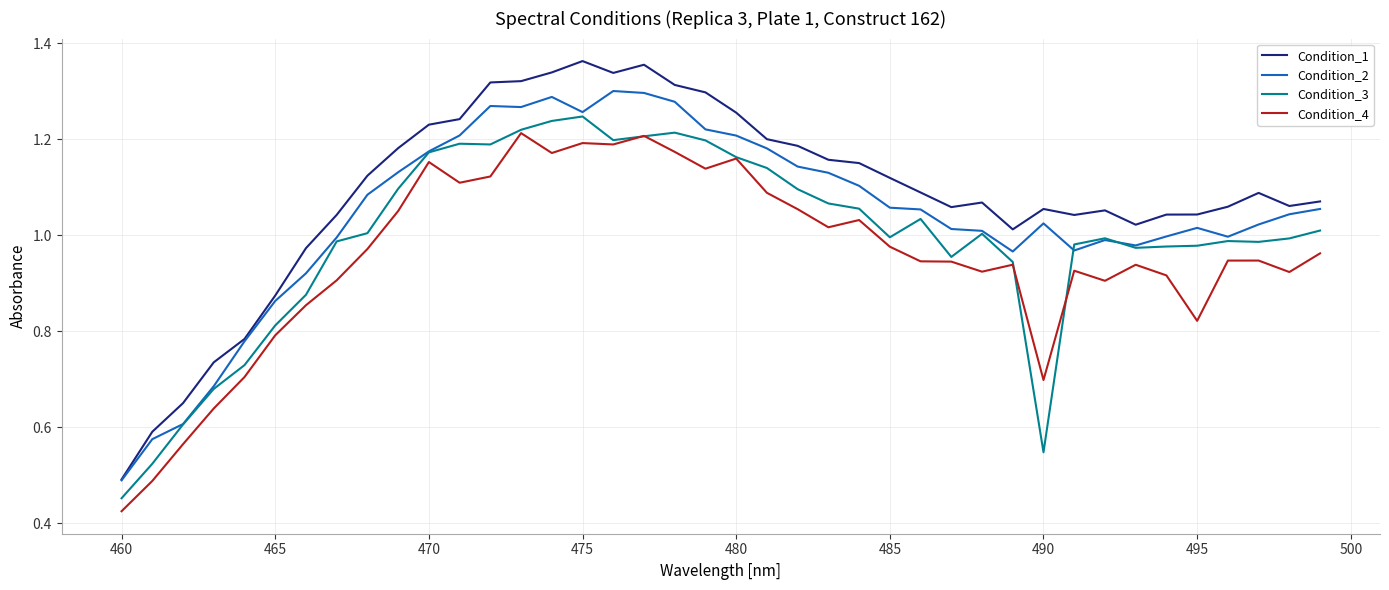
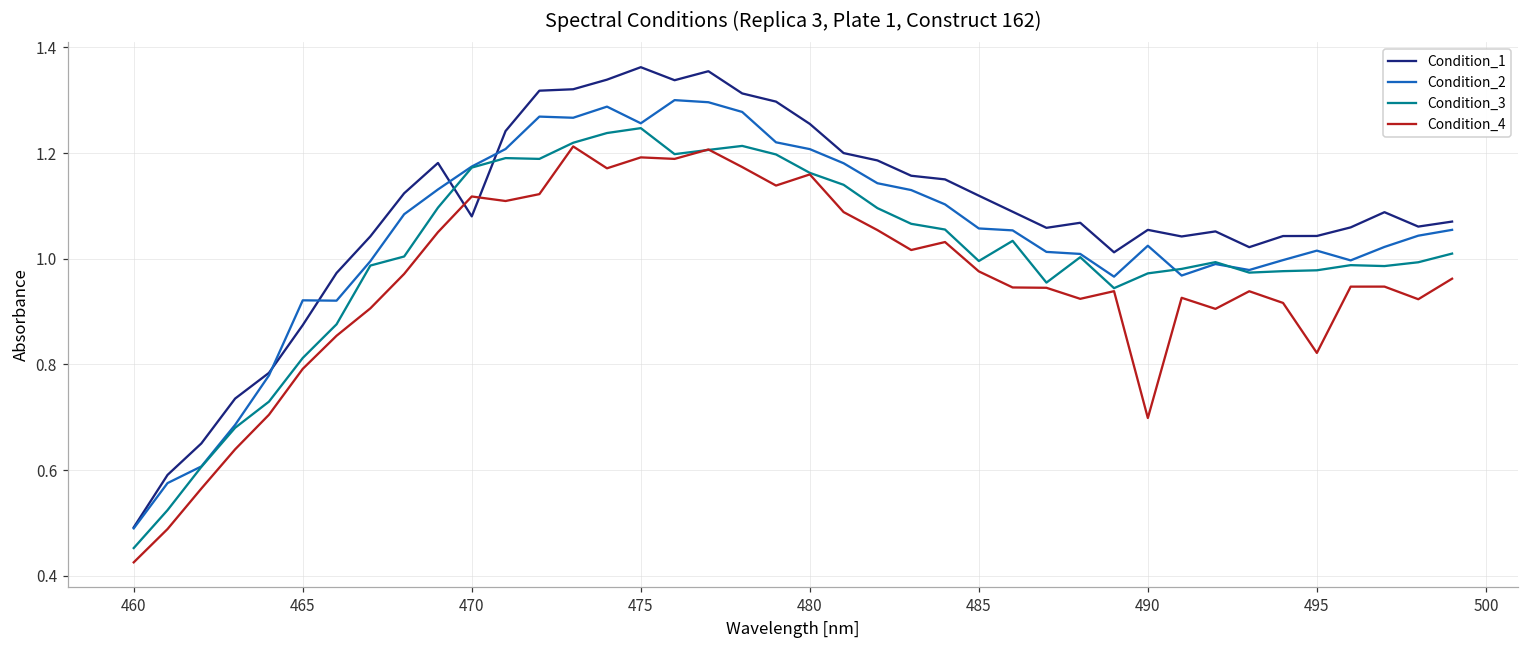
Condition_2, 465: 0.86 -> 0.92
Condition_1, 470: 1.23 -> 1.08
Condition_4, 470: 1.15 -> 1.12
Condition_3, 490: 0.55 -> 0.97
